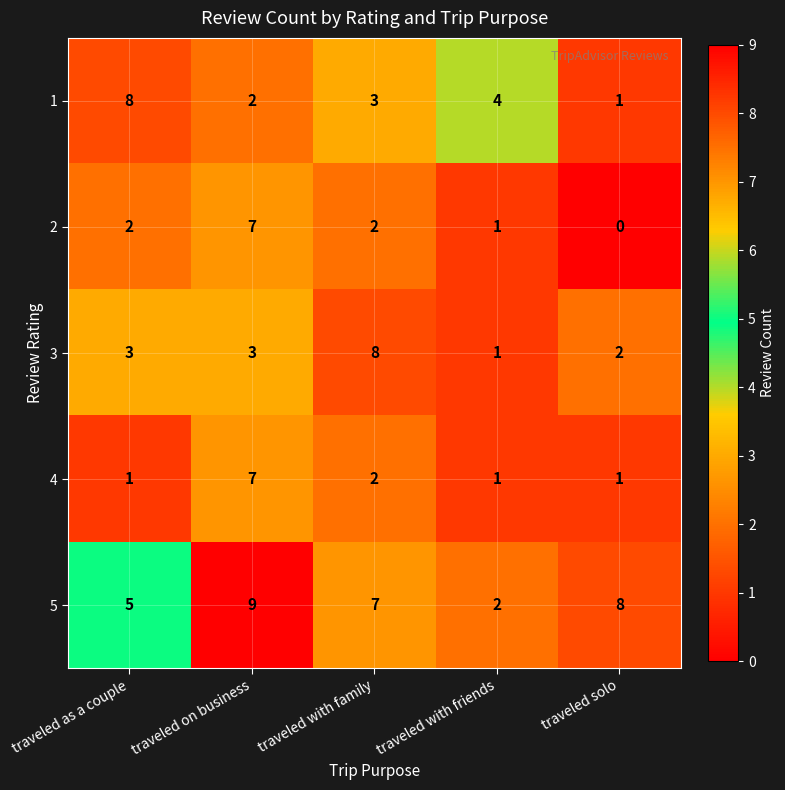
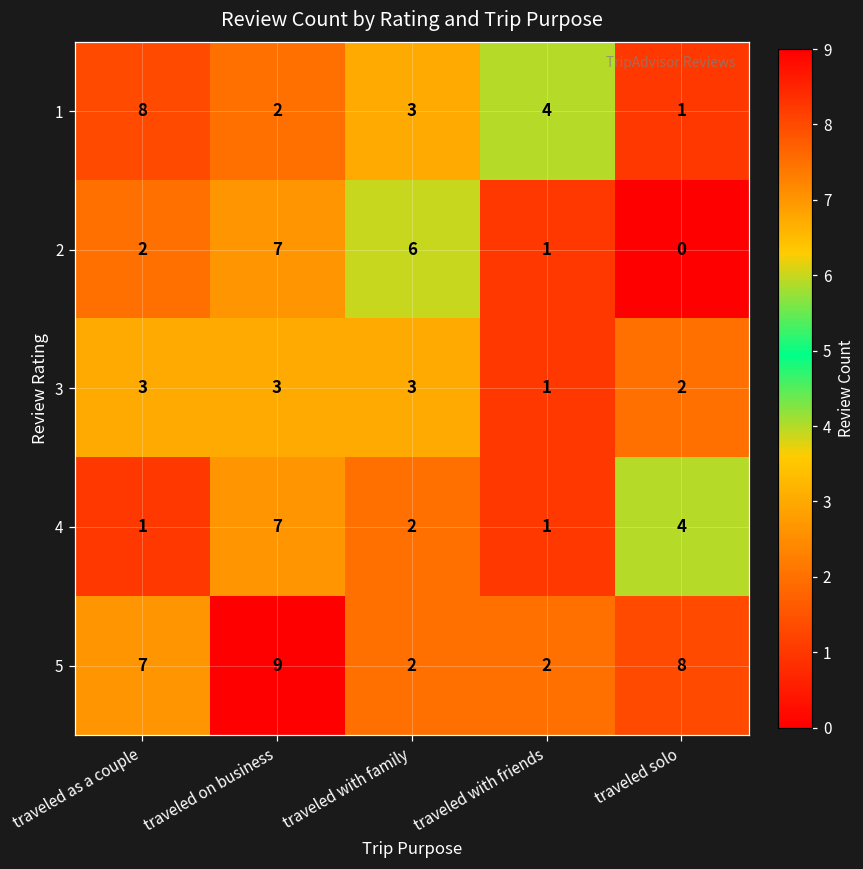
2, traveled with family: 2 -> 6
3, traveled with family: 8 -> 3
4, traveled solo: 1 -> 4
5, traveled as a couple: 5 -> 7
5, traveled with family: 7 -> 2
